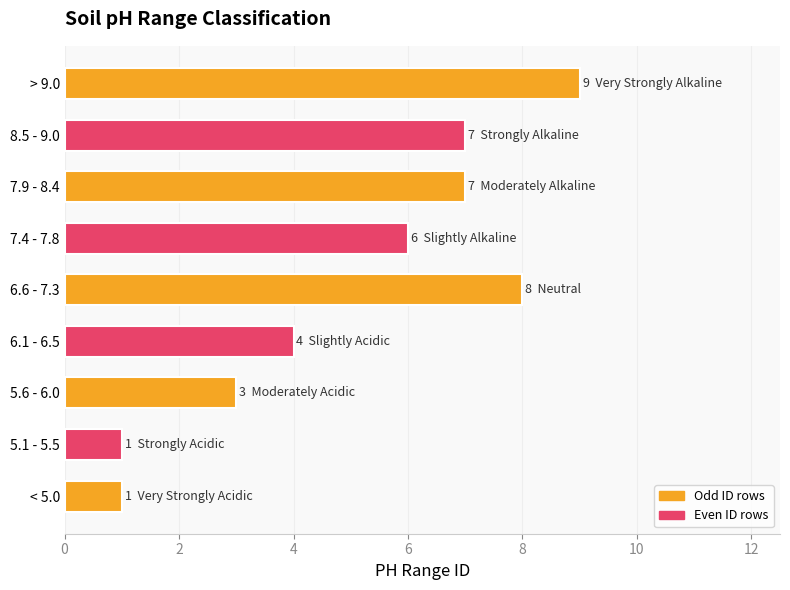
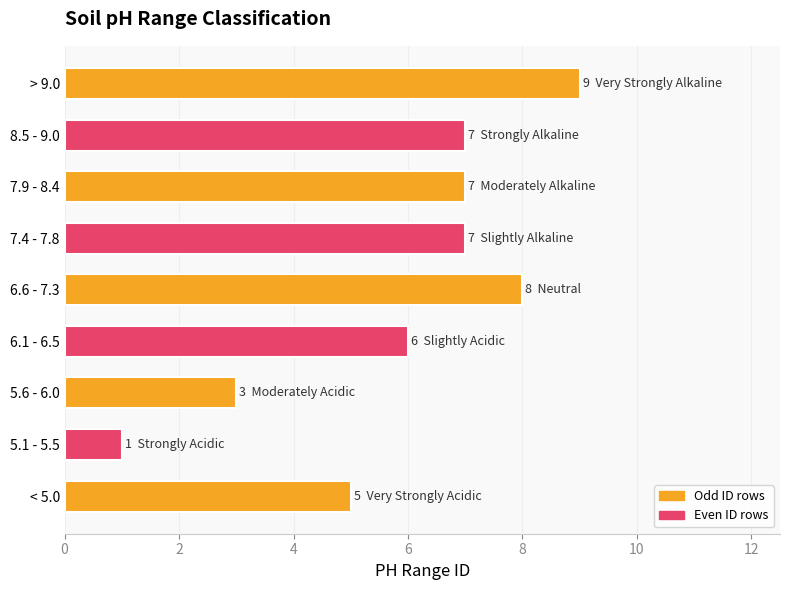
7.4 - 7.8: 6 -> 7
6.1 - 6.5: 4 -> 6
< 5.0: 1 -> 5
